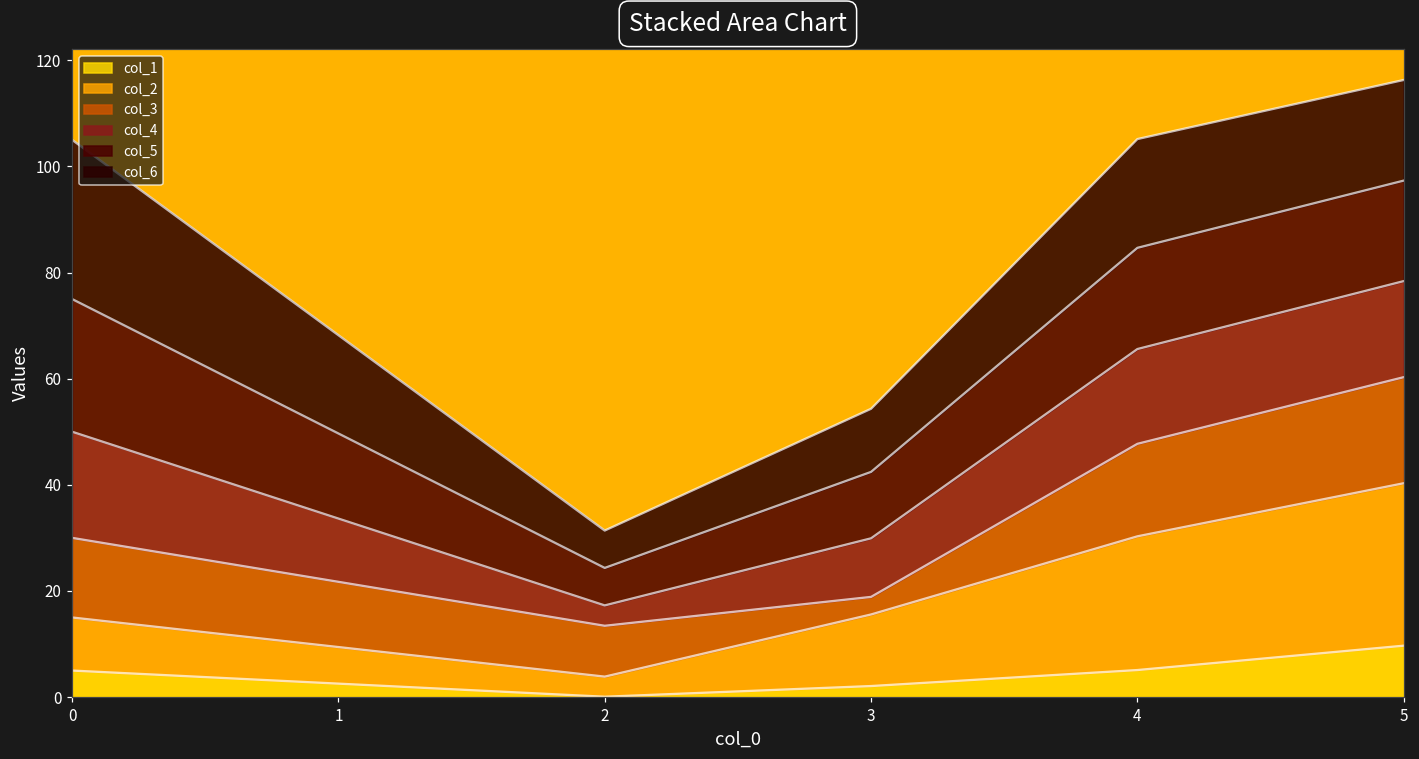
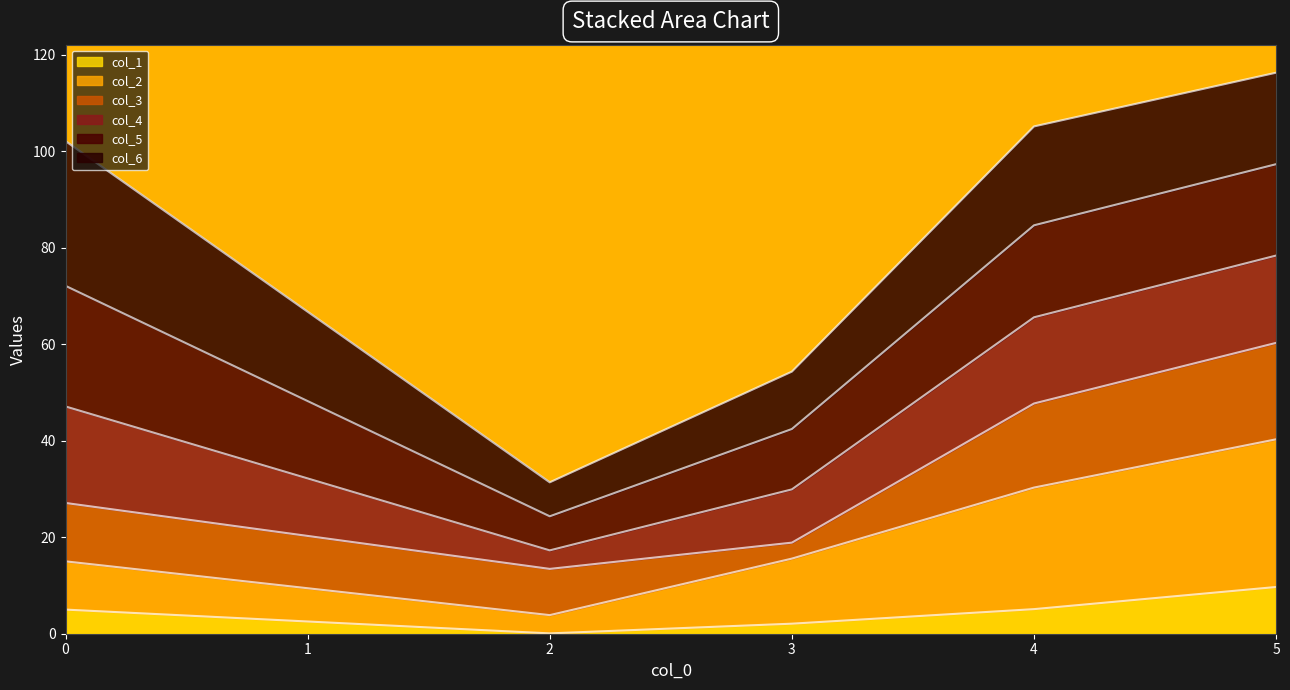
col_3, 0: 15 -> 12
